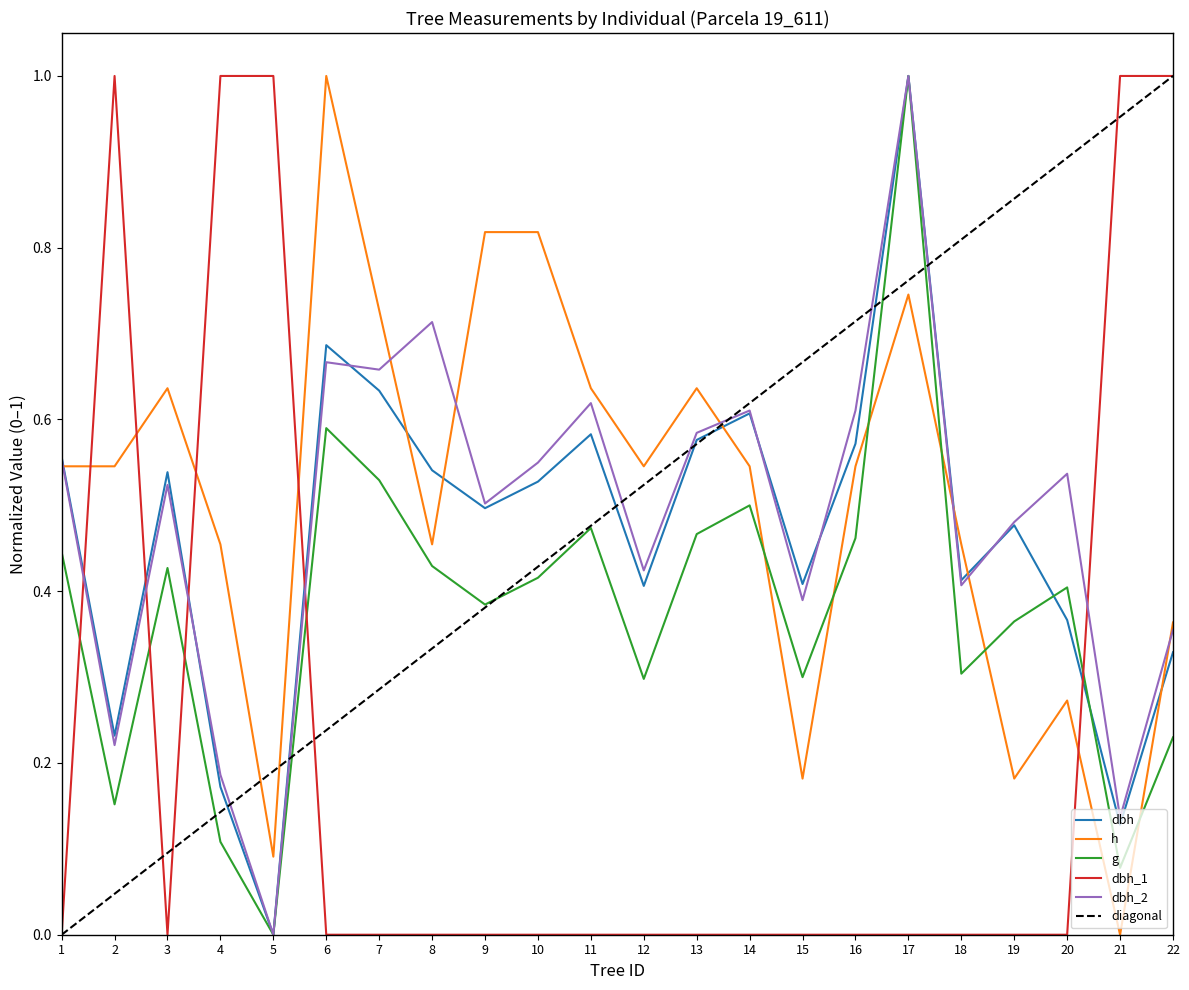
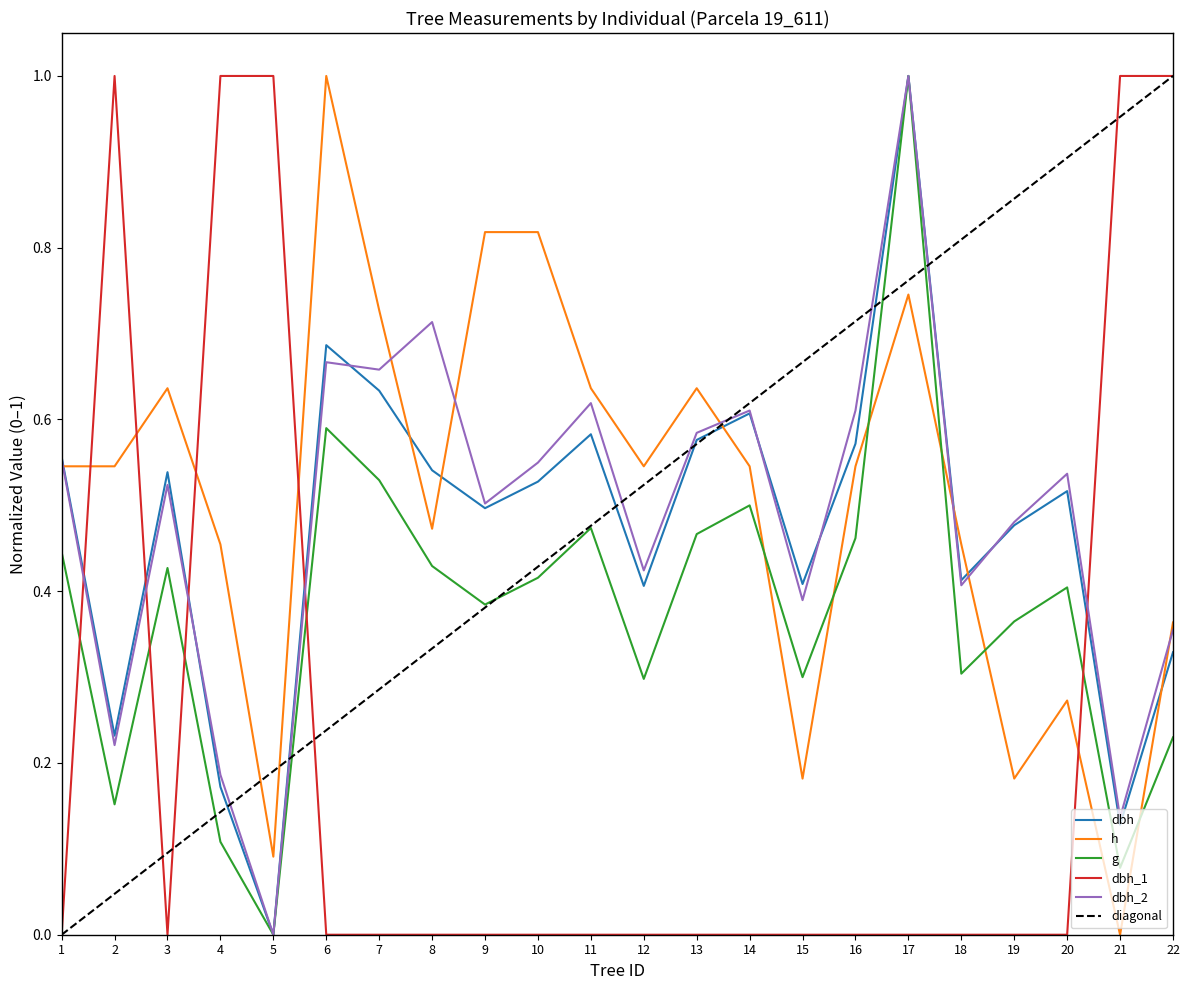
h, 8: 0.45 -> 0.47
dbh, 20: 0.37 -> 0.52
